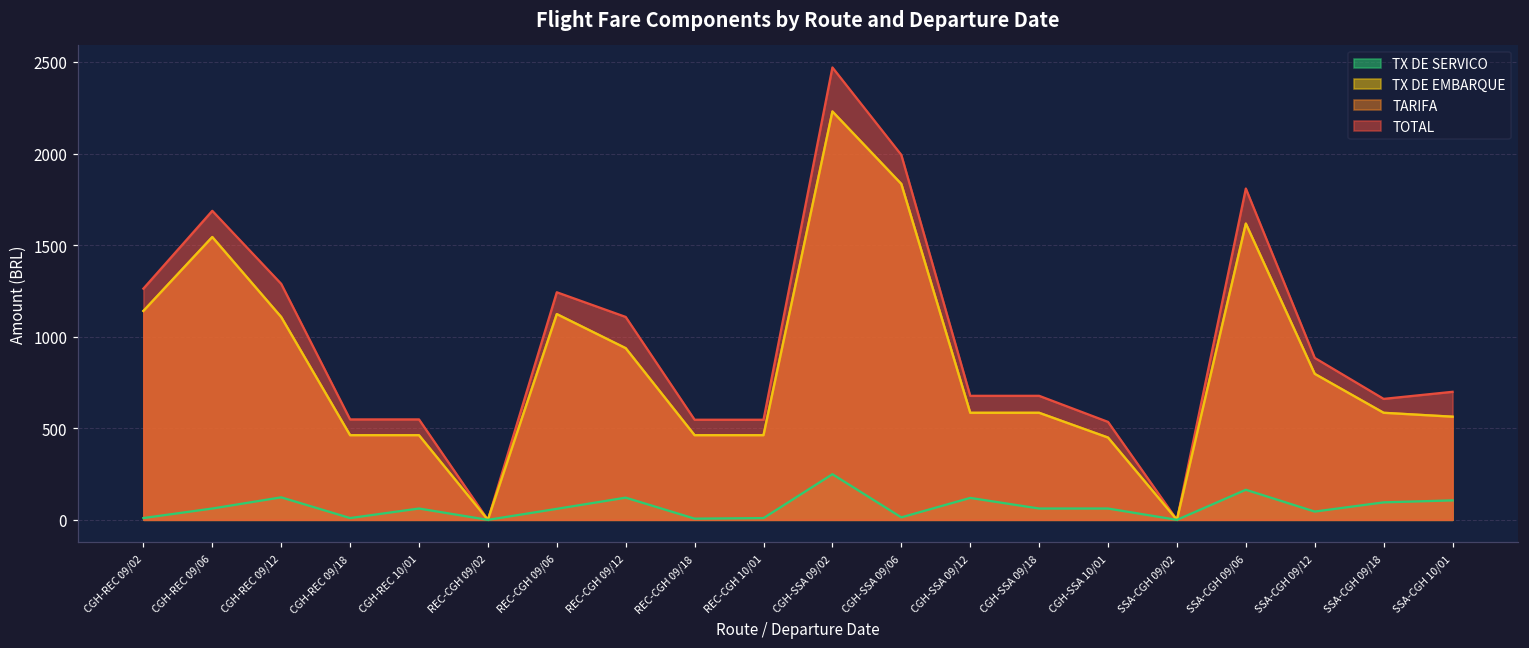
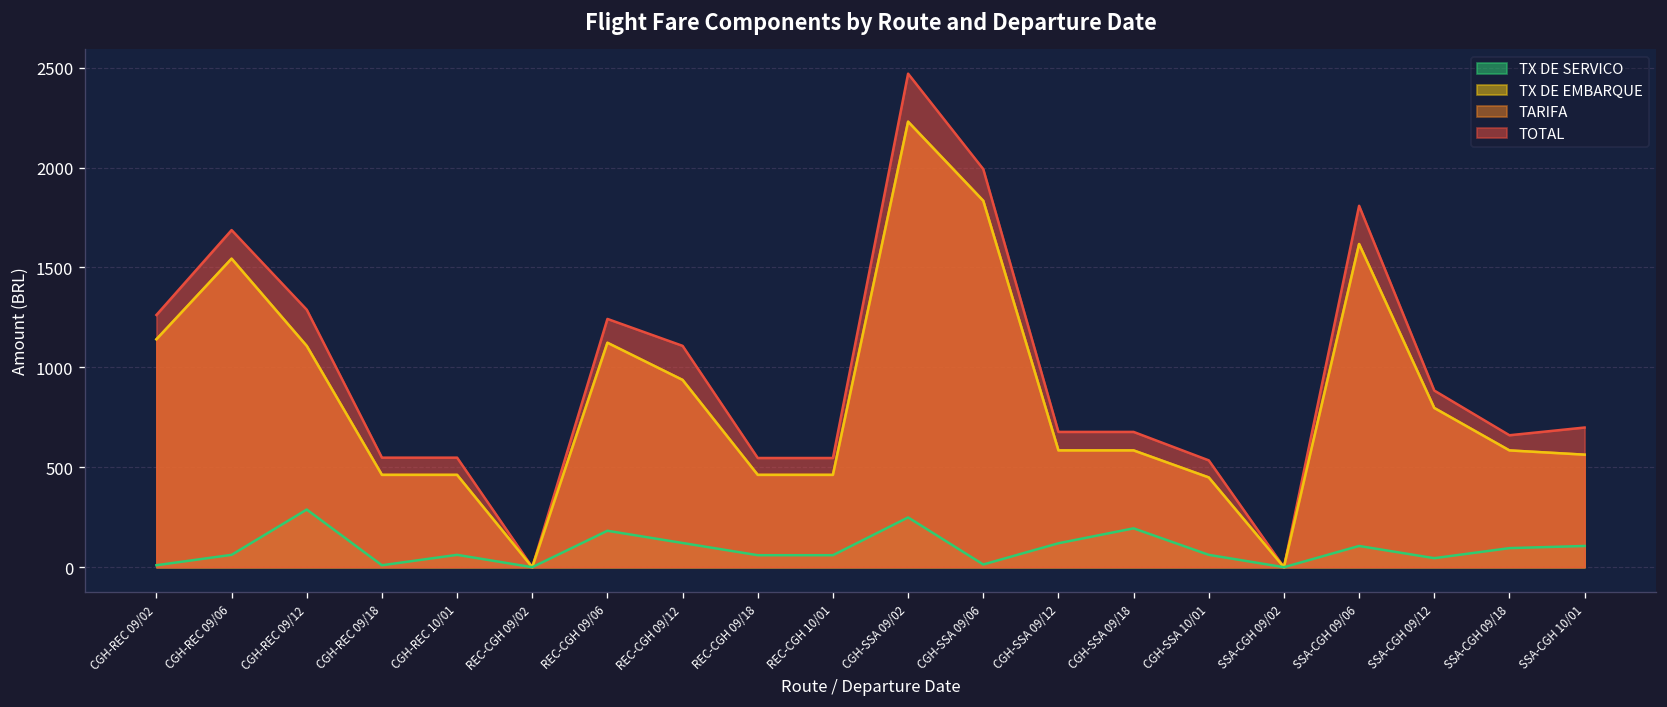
TX DE SERVICO, CGH-REC 09/12: 120 -> 290
TX DE SERVICO, REC-CGH 09/06: 60 -> 180
TX DE SERVICO, REC-CGH 09/18: 10 -> 60
TX DE SERVICO, REC-CGH 10/01: 10 -> 60
TX DE SERVICO, CGH-SSA 09/18: 60 -> 190
TX DE SERVICO, SSA-CGH 09/06: 160 -> 110
